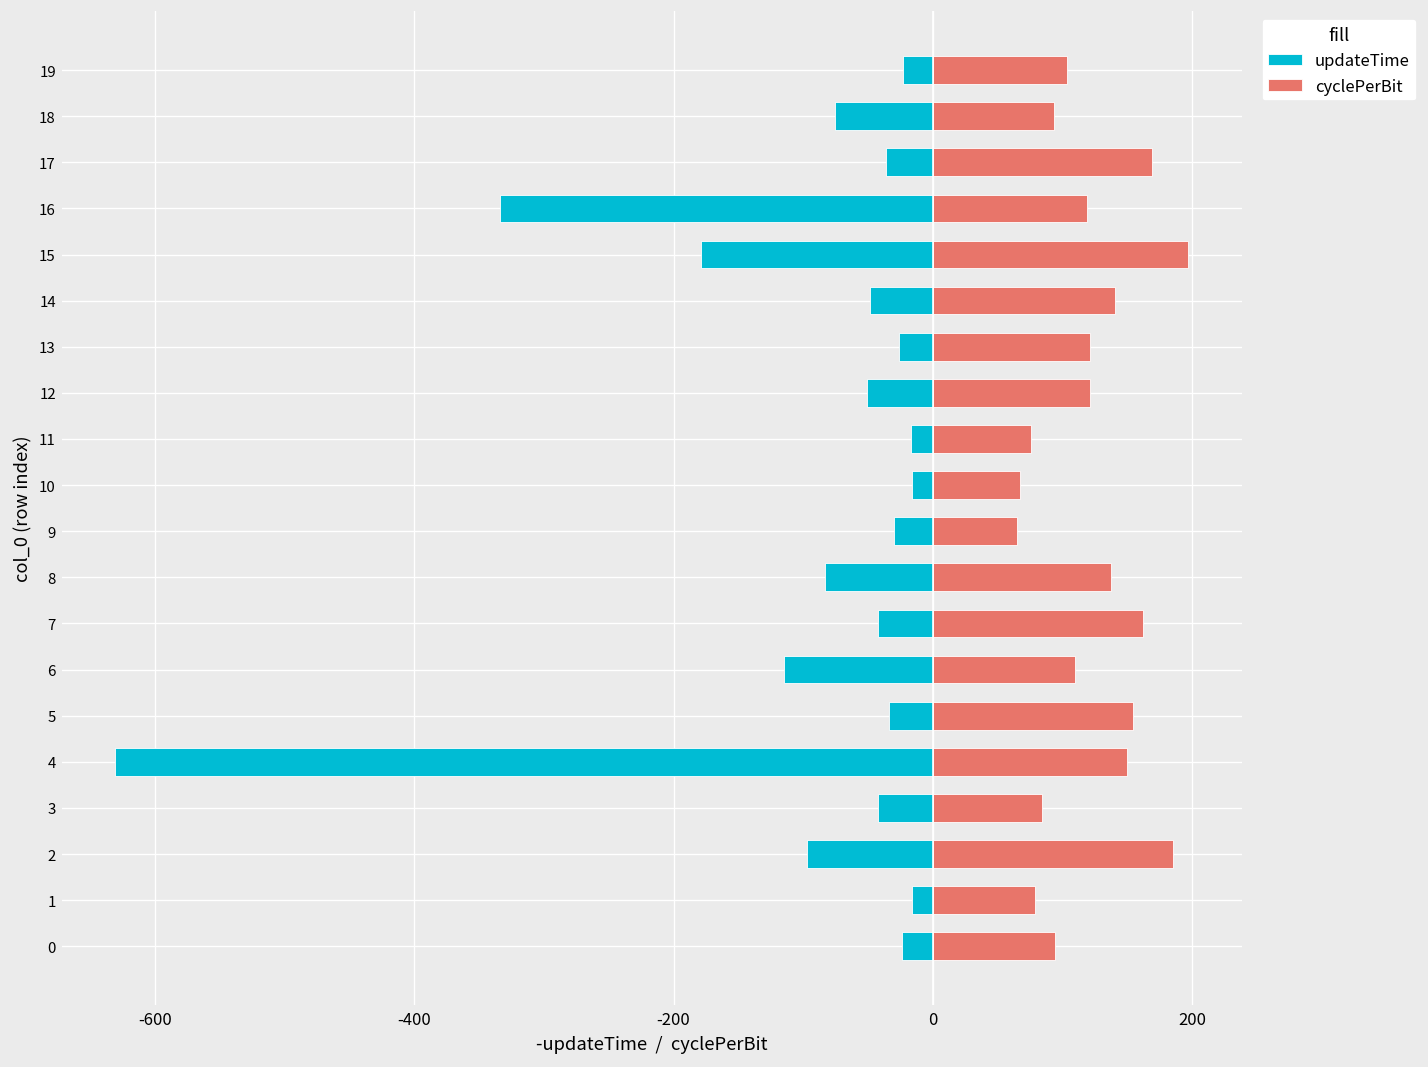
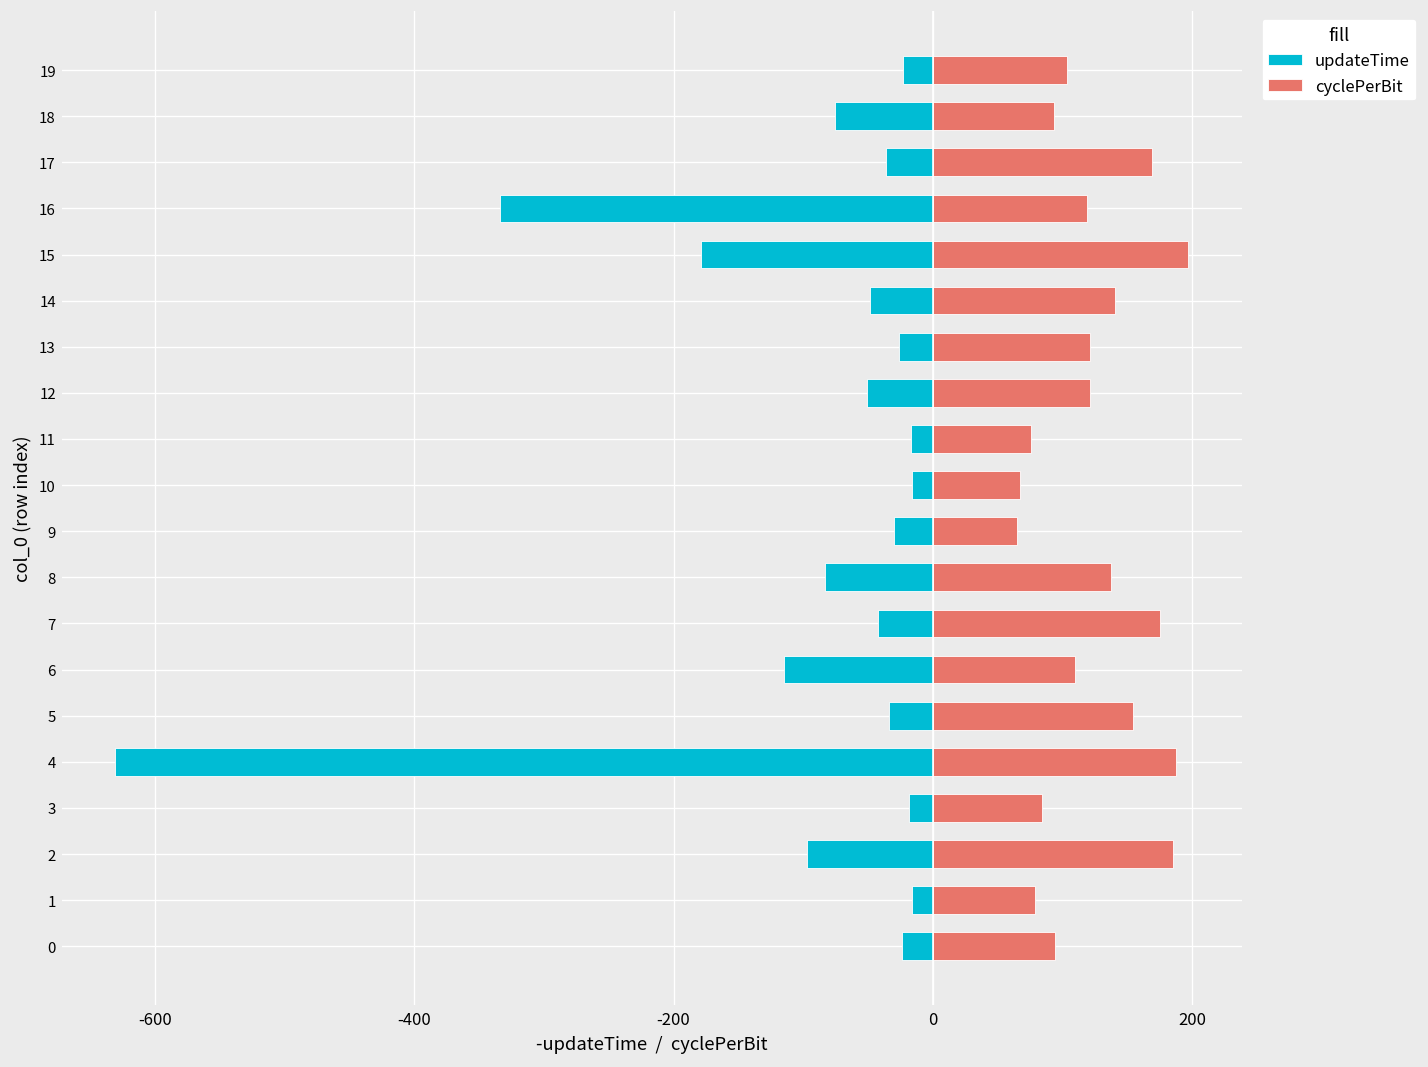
cyclePerBit, 7: 162 -> 175
cyclePerBit, 4: 150 -> 187
updateTime, 3: -42 -> -19
